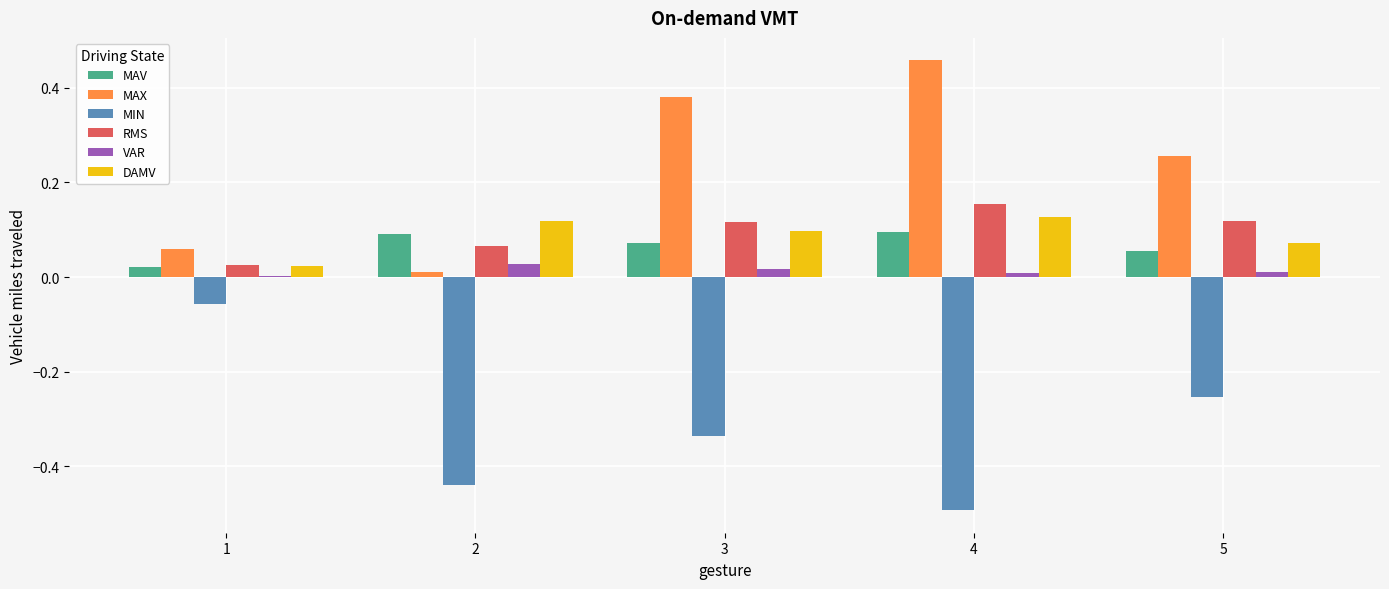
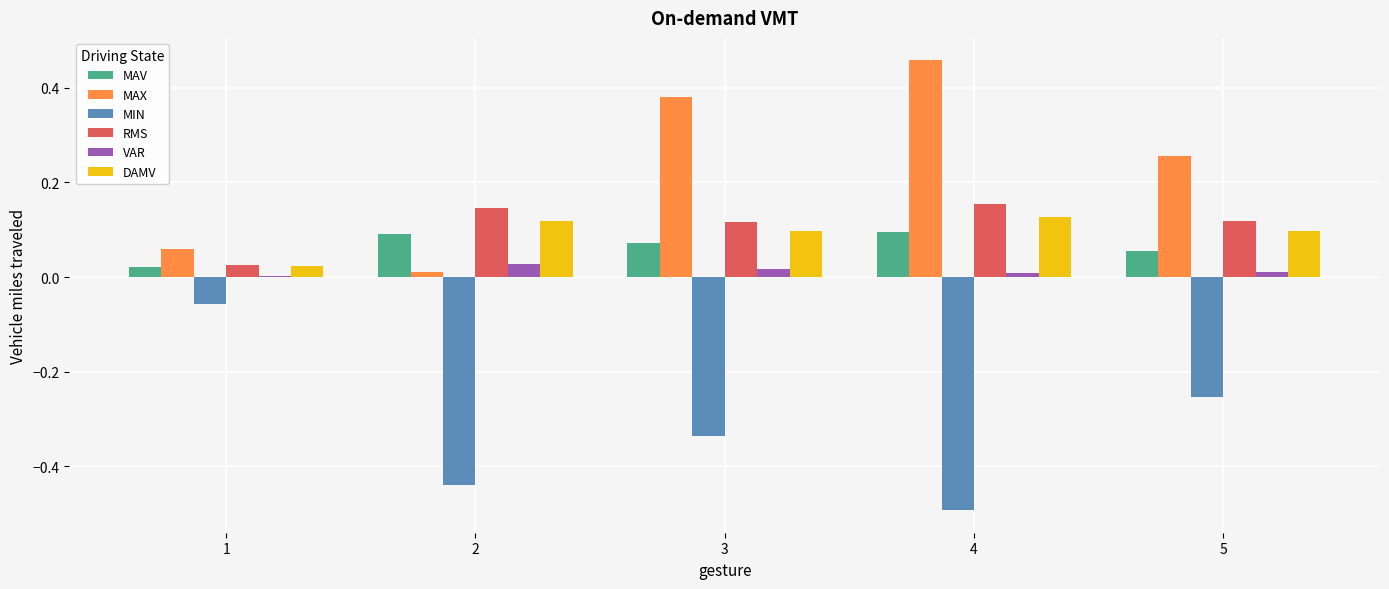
RMS, 2: 0.06 -> 0.14
DAMV, 5: 0.07 -> 0.10
